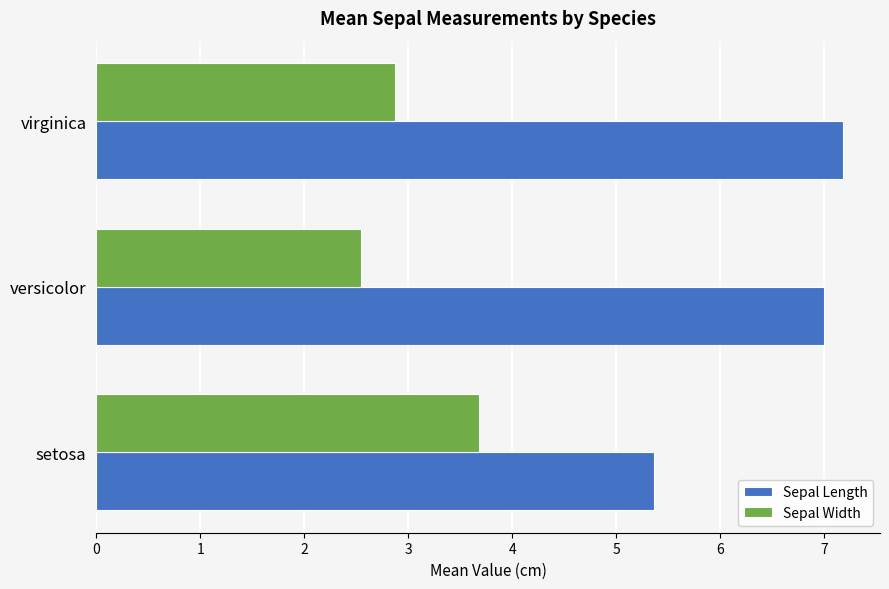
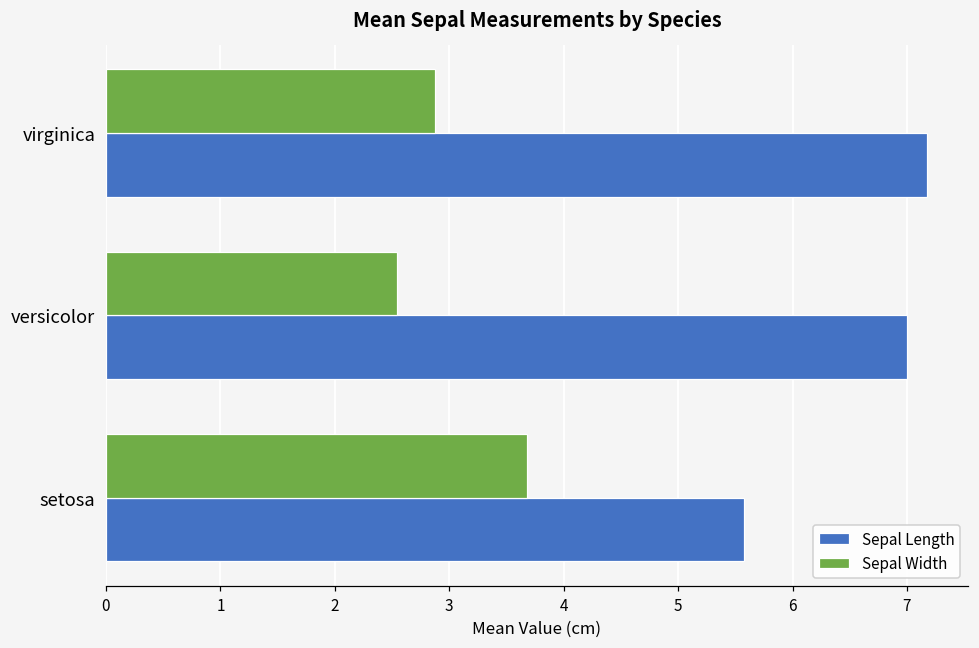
Sepal Length, setosa: 5.36 -> 5.58
